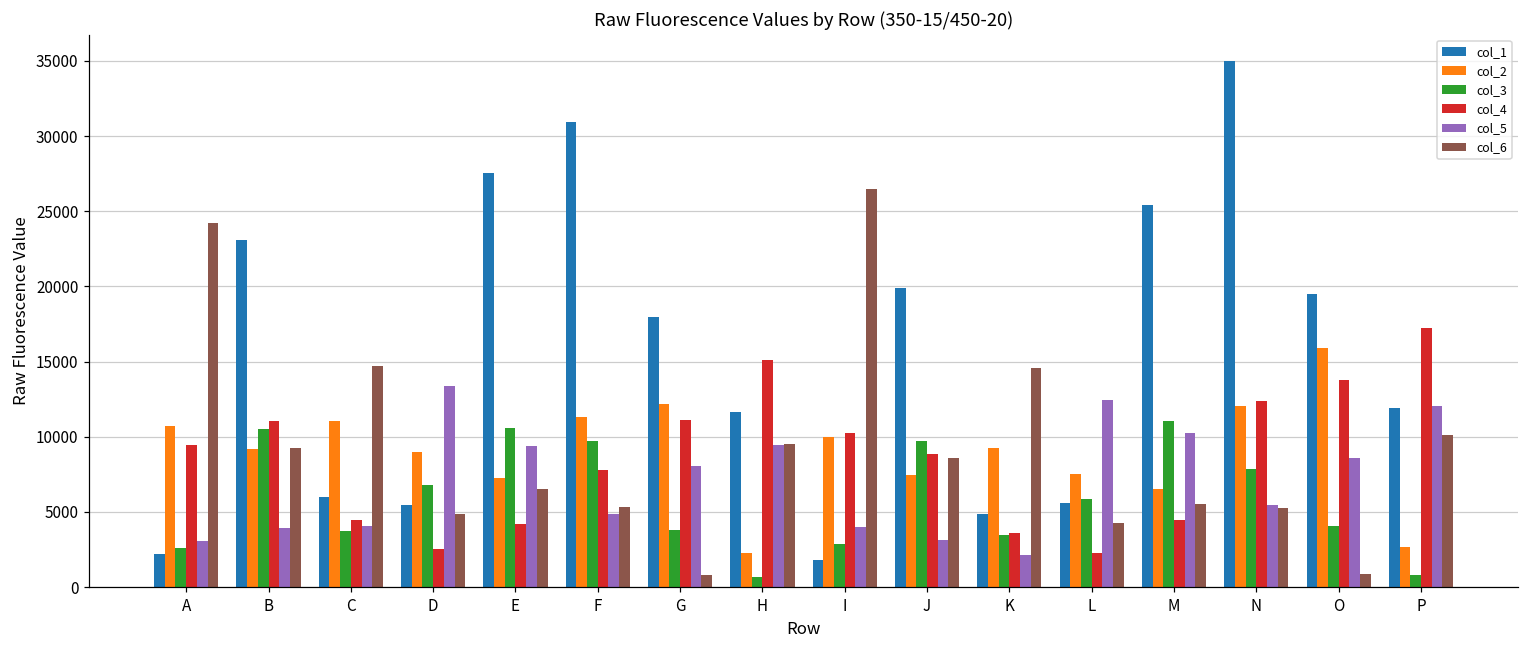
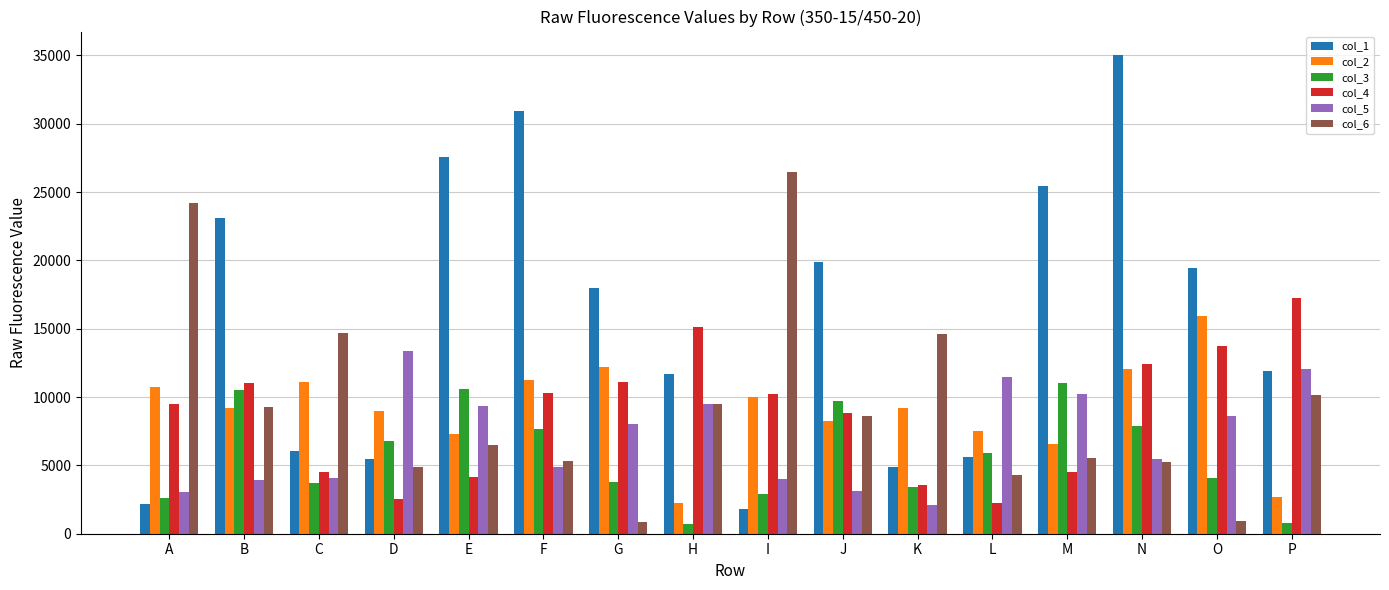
col_3, F: 9700 -> 7700
col_4, F: 7800 -> 10300
col_2, J: 7400 -> 8200
col_5, L: 12500 -> 11500
